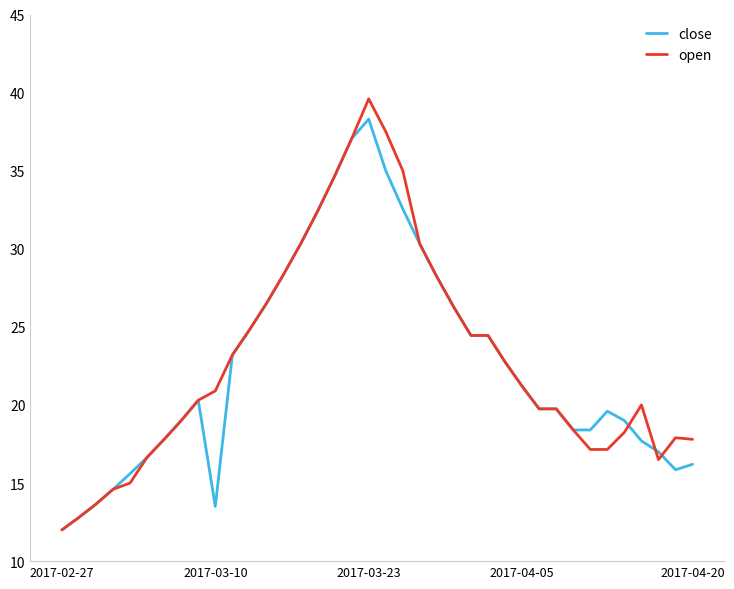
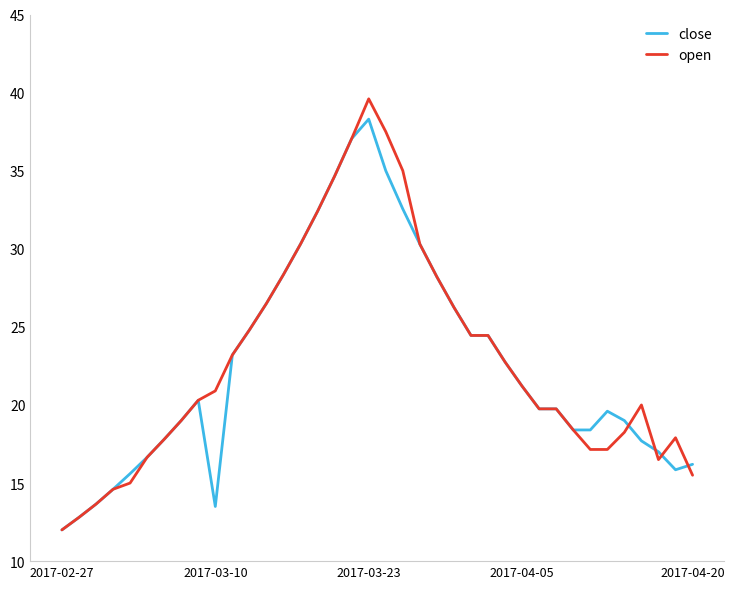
open, 2017-04-20: 17.8 -> 15.5
